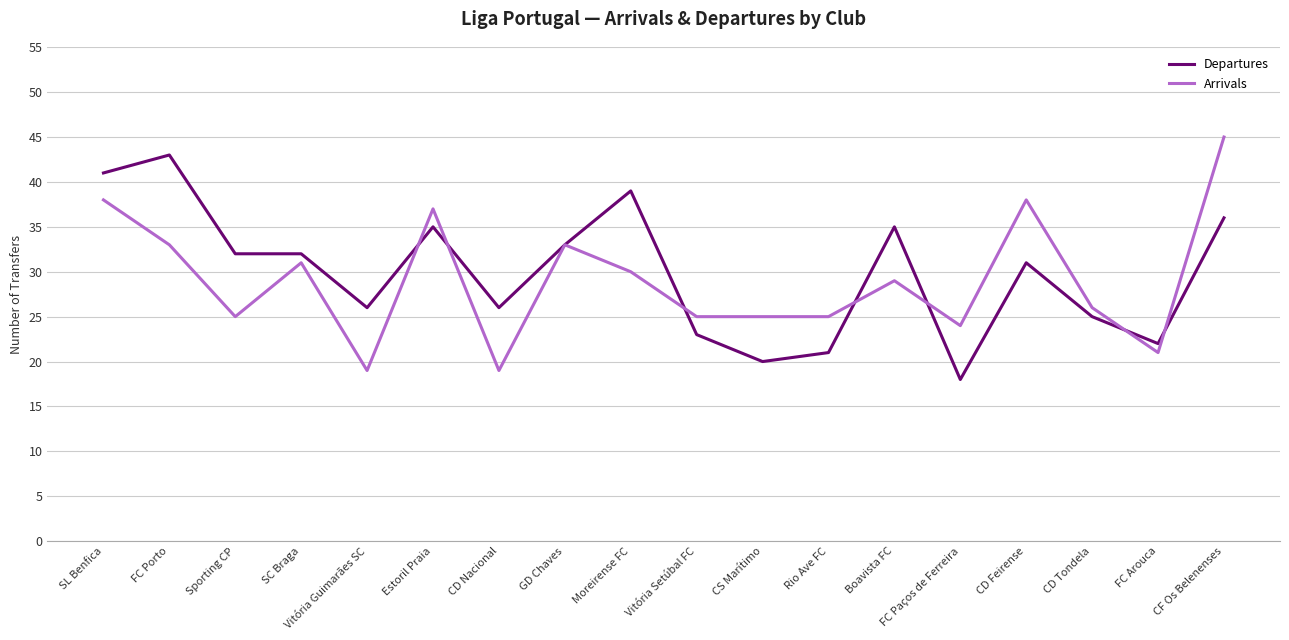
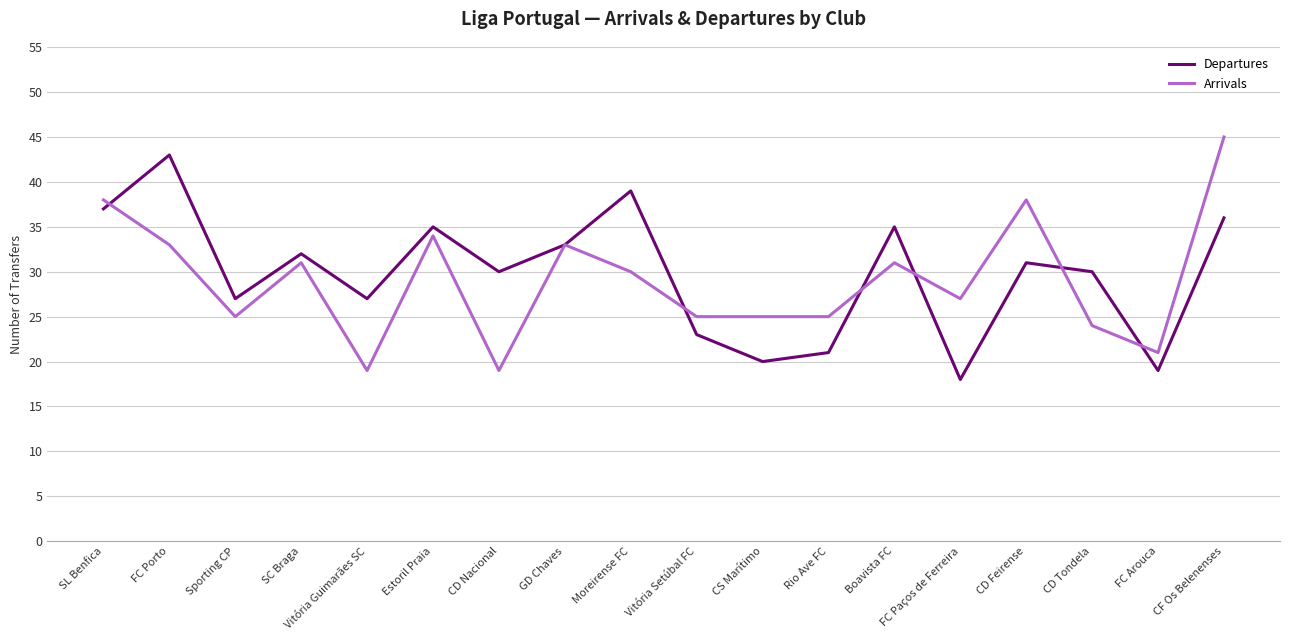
Departures, SL Benfica: 41 -> 37
Departures, Sporting CP: 32 -> 27
Departures, Vitória Guimarães SC: 26 -> 27
Arrivals, Estoril Praia: 37 -> 34
Departures, CD Nacional: 26 -> 30
Arrivals, Boavista FC: 29 -> 31
Arrivals, FC Paços de Ferreira: 24 -> 27
Departures, CD Tondela: 25 -> 30
Arrivals, CD Tondela: 26 -> 24
Departures, FC Arouca: 22 -> 19
